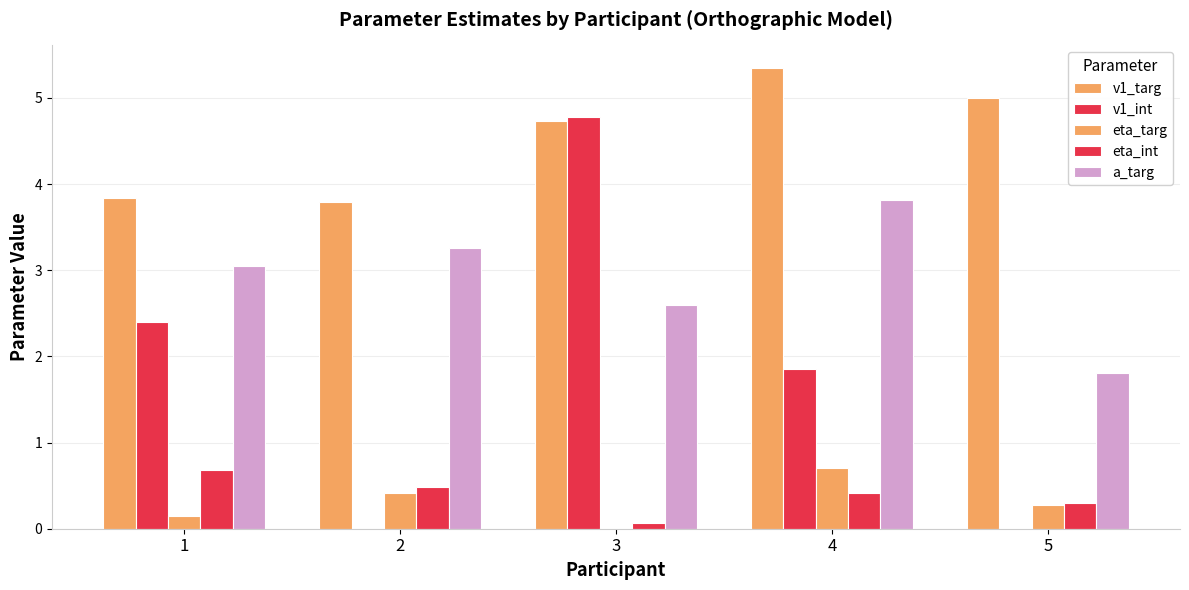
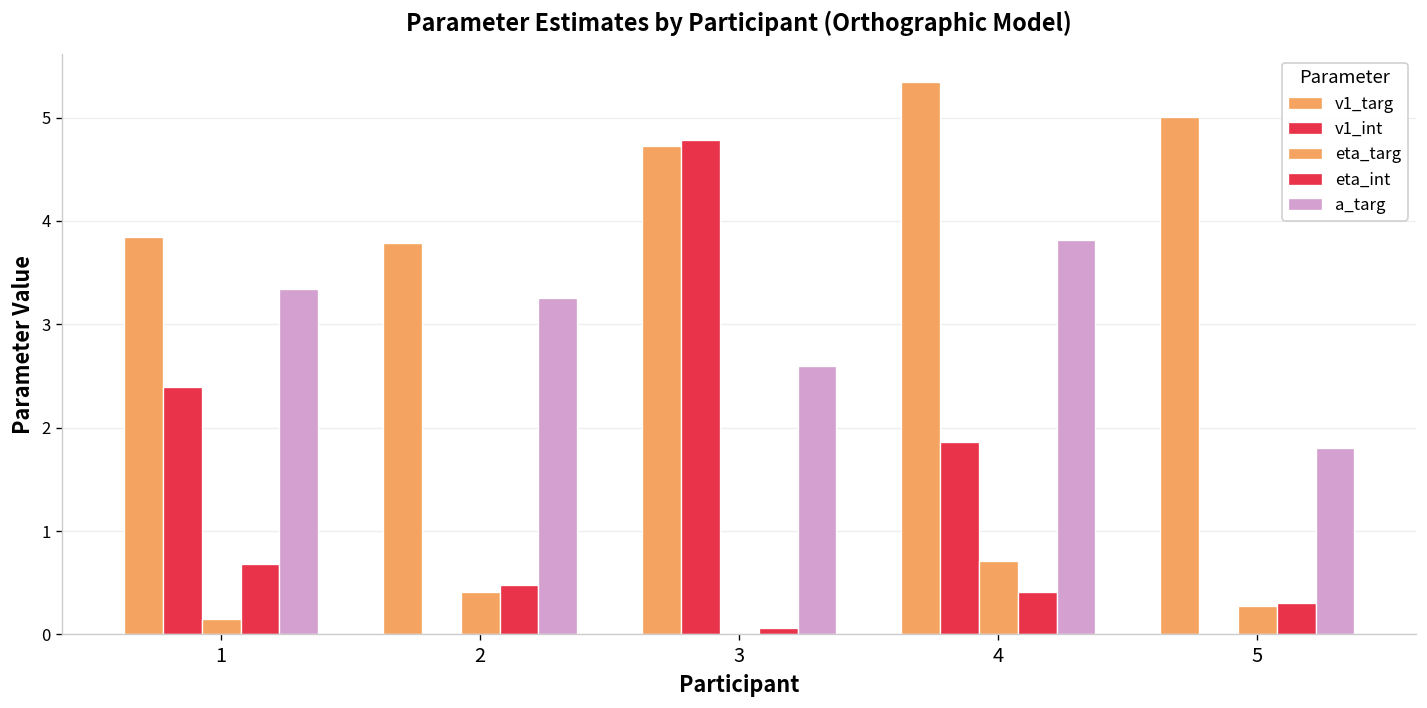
a_targ, 1: 3.1 -> 3.3
